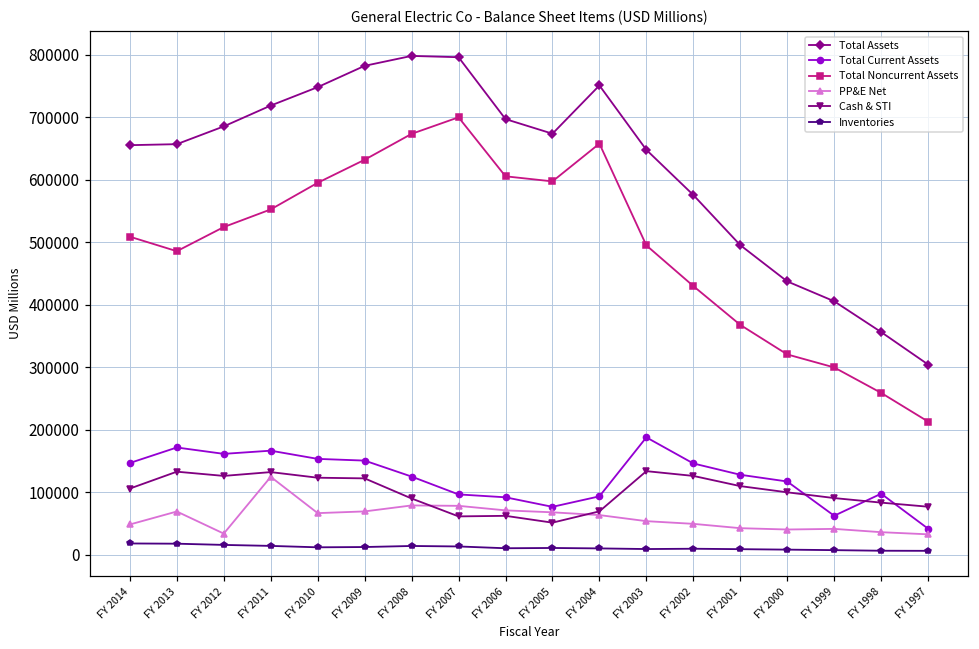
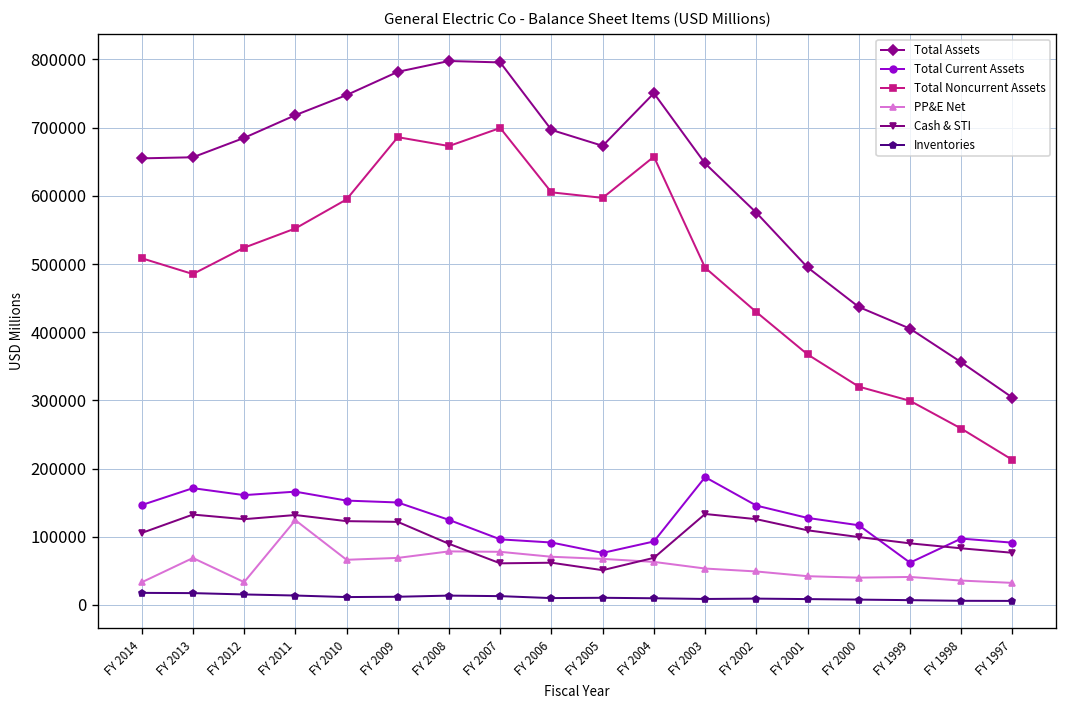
PP&E Net, FY 2014: 50000 -> 30000
Total Noncurrent Assets, FY 2009: 630000 -> 690000
Total Current Assets, FY 1997: 40000 -> 90000
